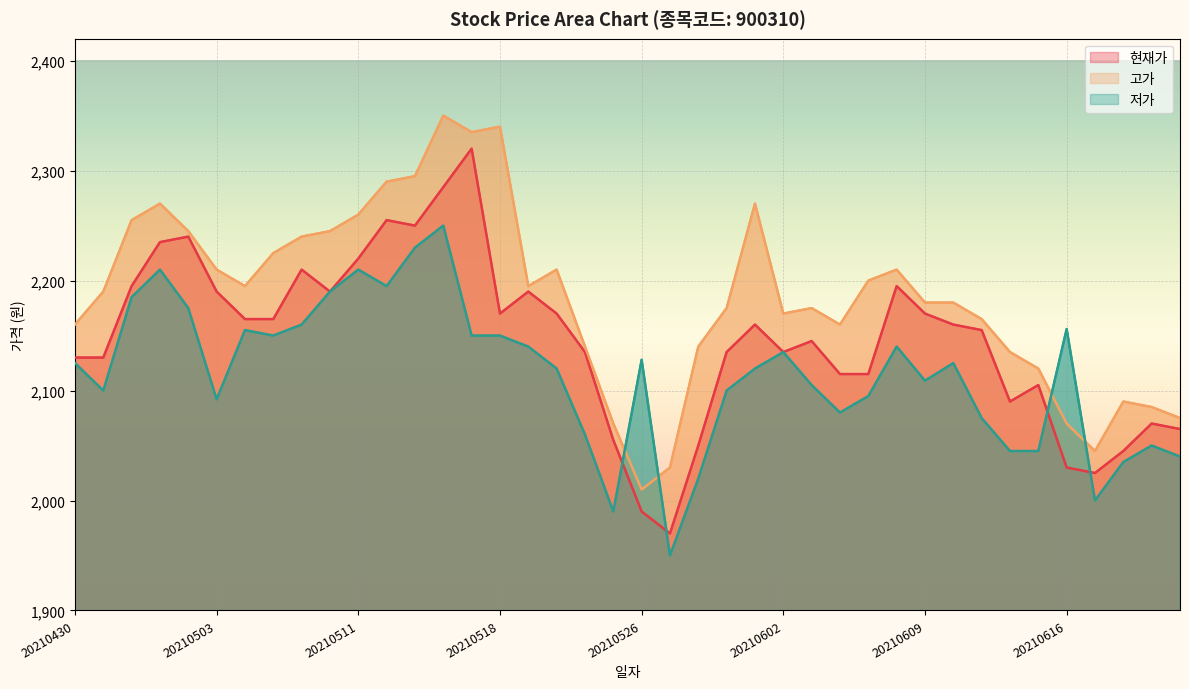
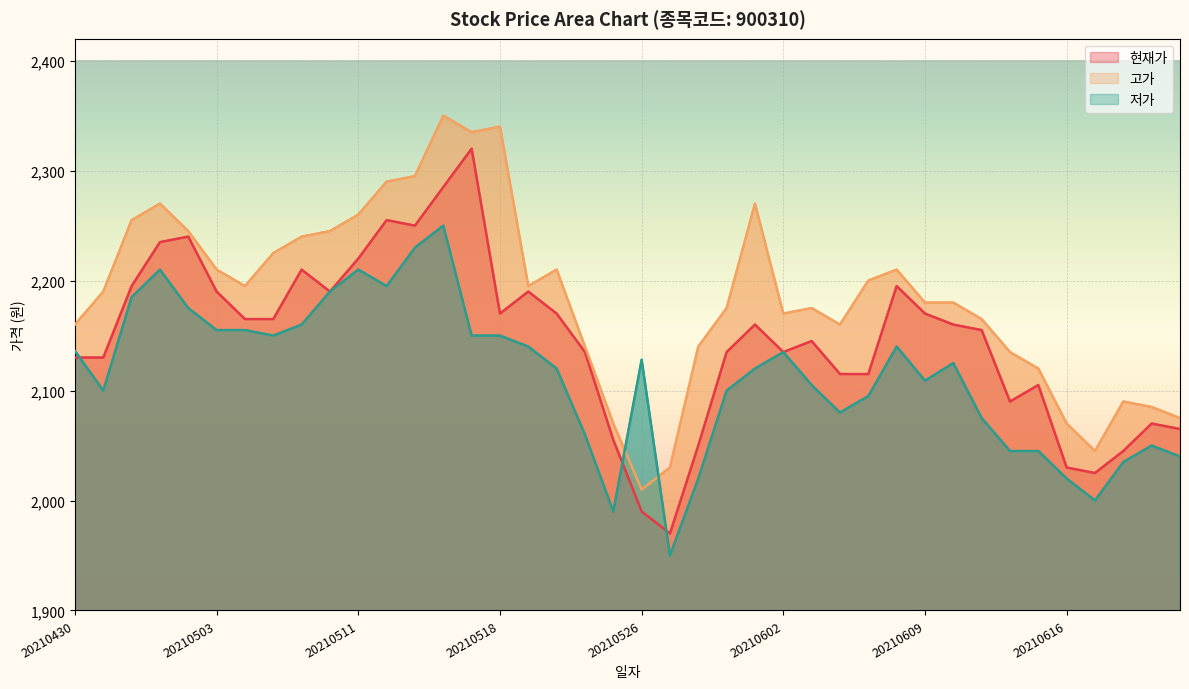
저가, 20210430: 2,125 -> 2,136
저가, 20210503: 2,092 -> 2,155
저가, 20210616: 2,156 -> 2,020
